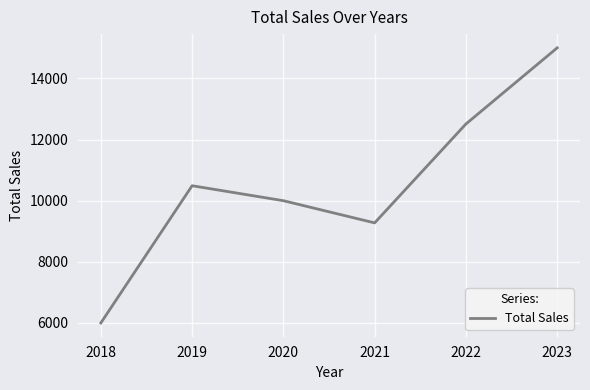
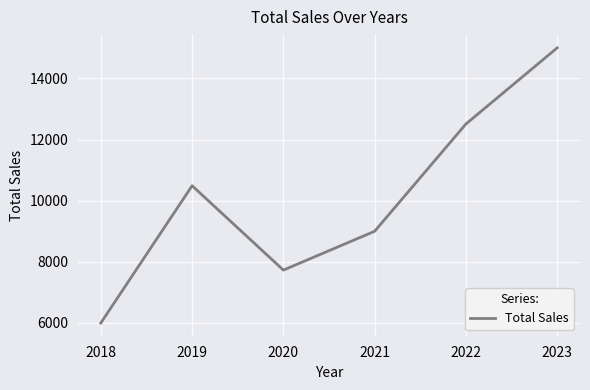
2020: 10000 -> 7700
2021: 9300 -> 9000
